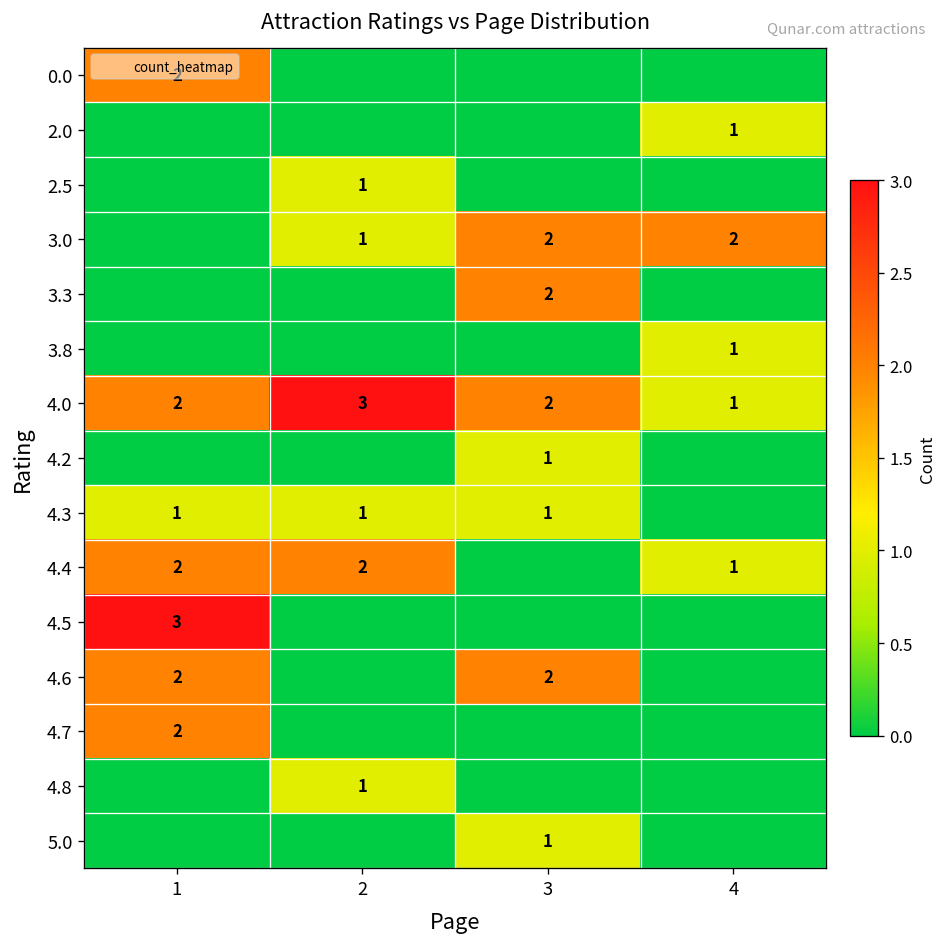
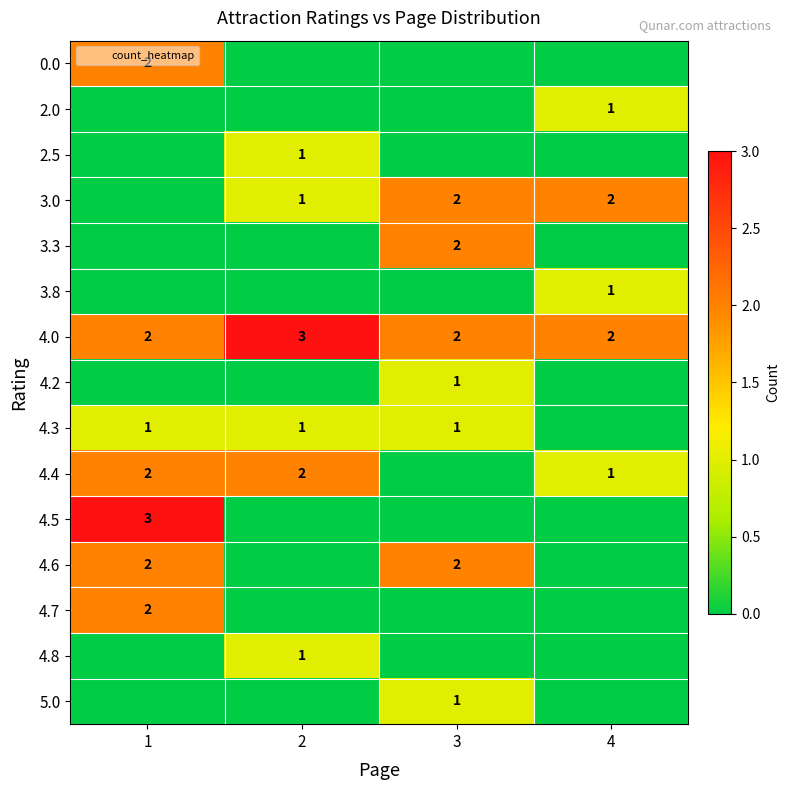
4.0, 4: 1 -> 2
